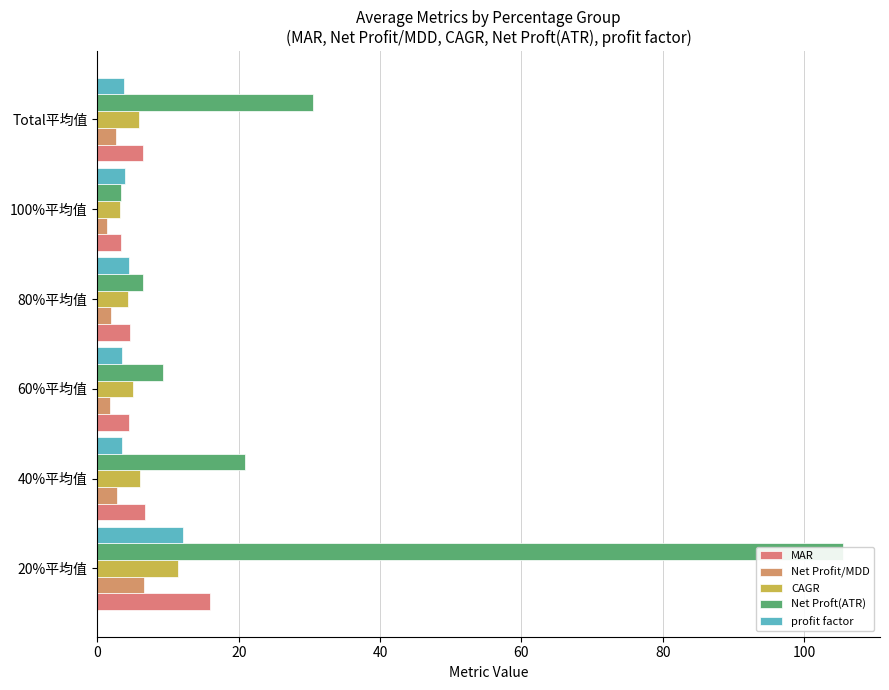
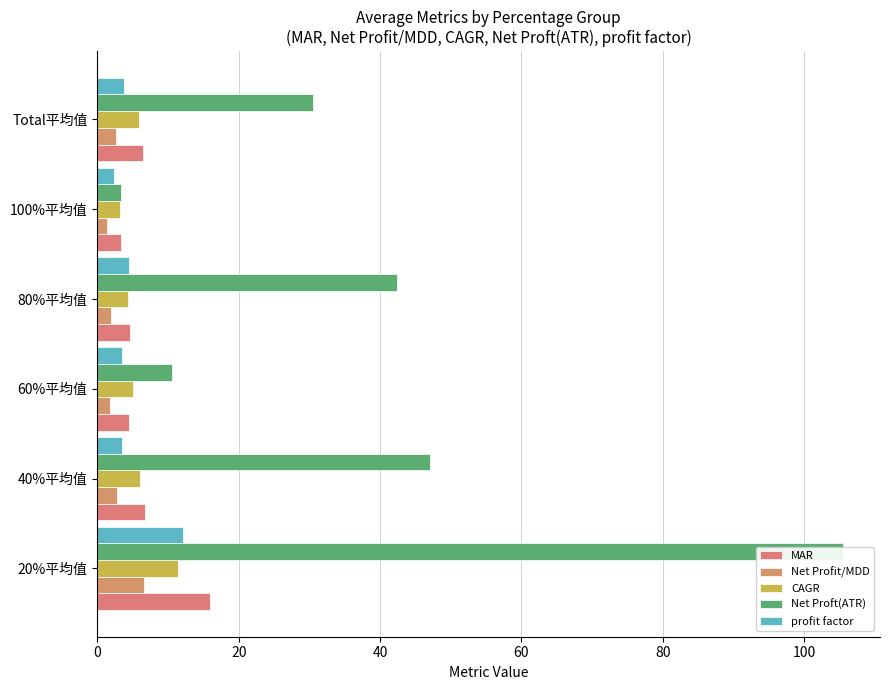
profit factor, 100%平均值: 4 -> 2
Net Proft(ATR), 80%平均值: 6 -> 42
Net Proft(ATR), 60%平均值: 9 -> 11
Net Proft(ATR), 40%平均值: 21 -> 47
